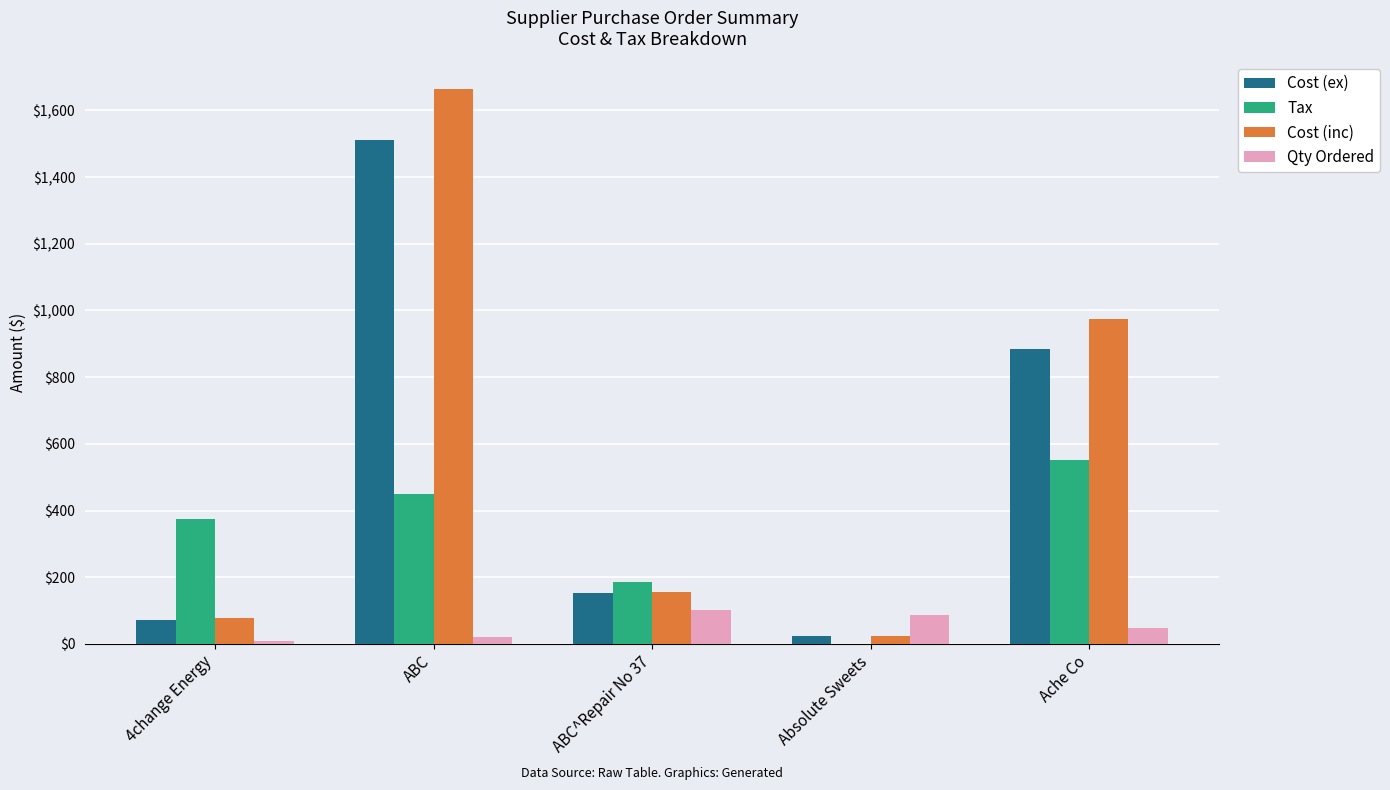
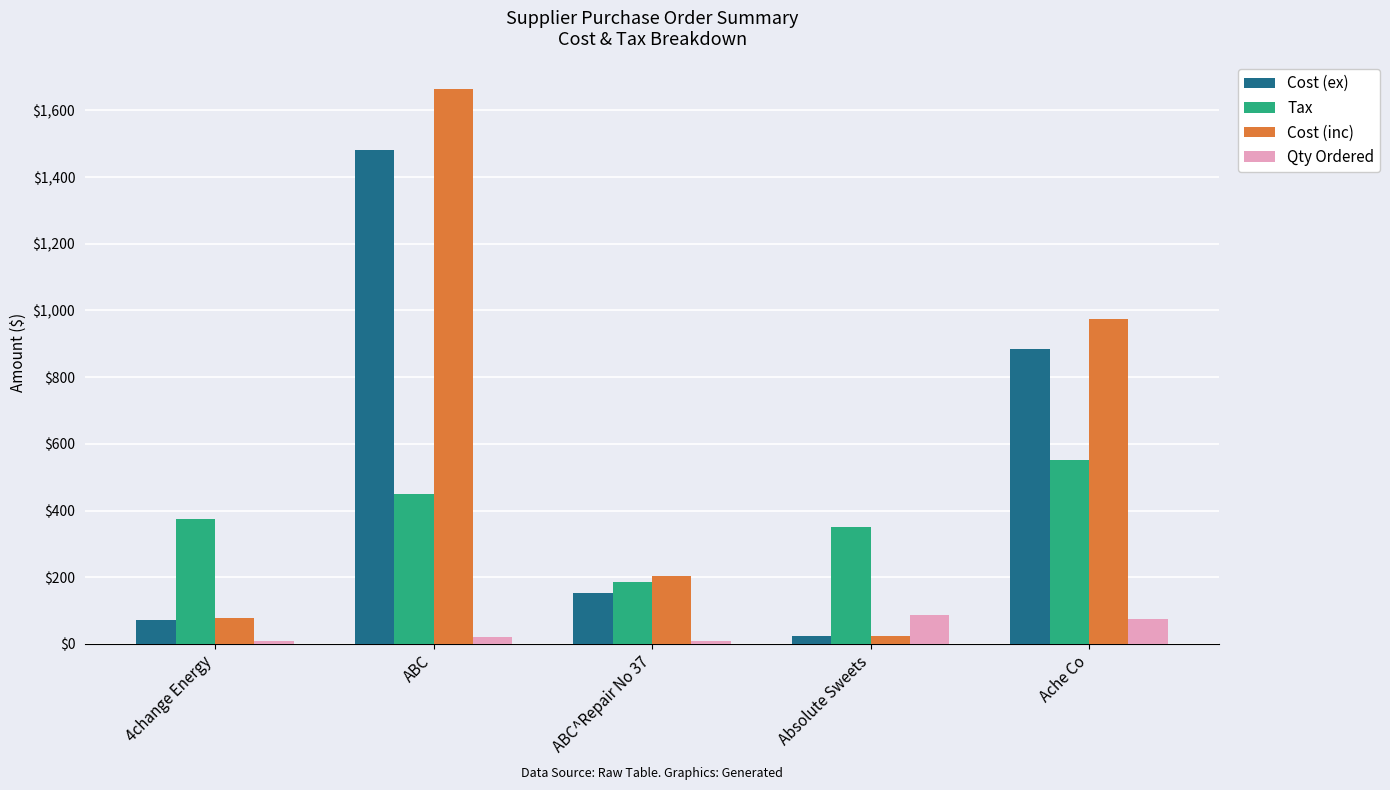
Cost (ex), ABC: $1,510 -> $1,480
Cost (inc), ABC^Repair No 37: $160 -> $200
Qty Ordered, ABC^Repair No 37: $100 -> $10
Tax, Absolute Sweets: $0 -> $350
Qty Ordered, Ache Co: $50 -> $70
